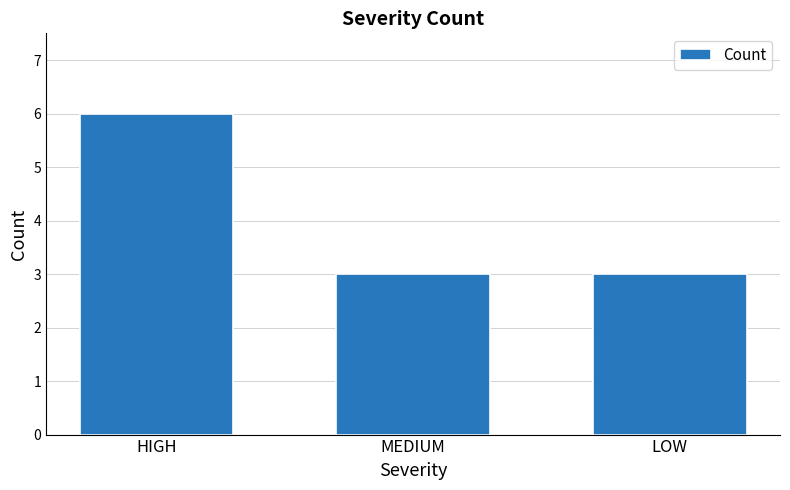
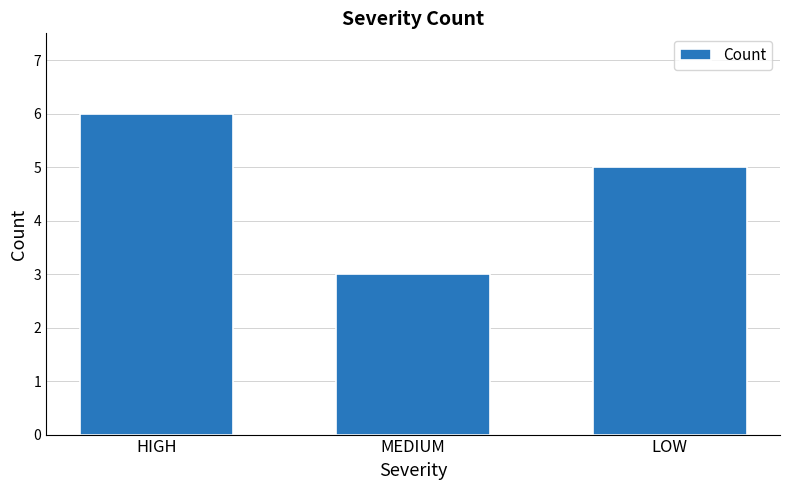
LOW: 3 -> 5
